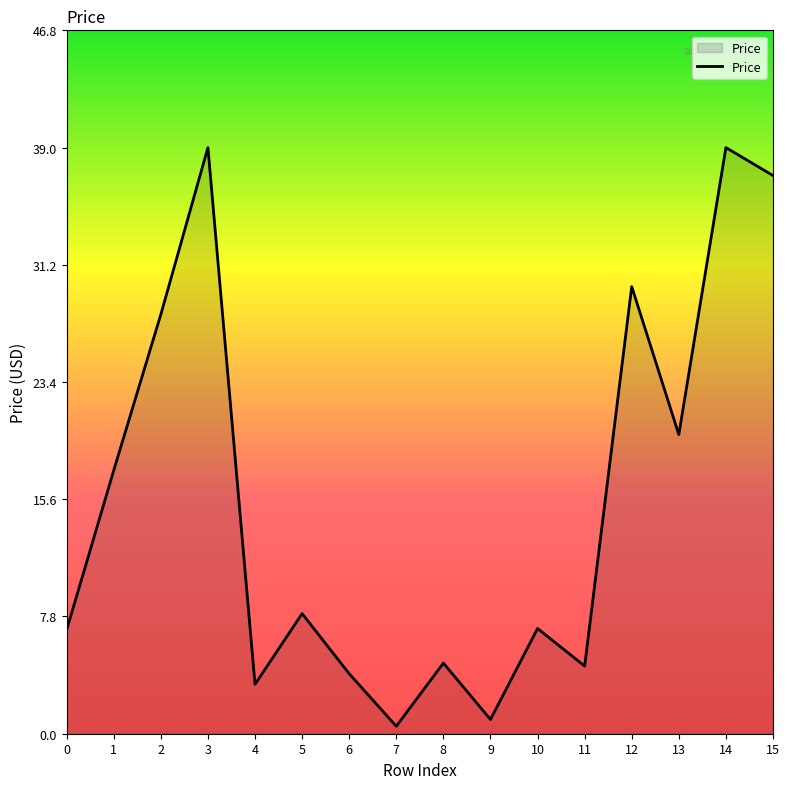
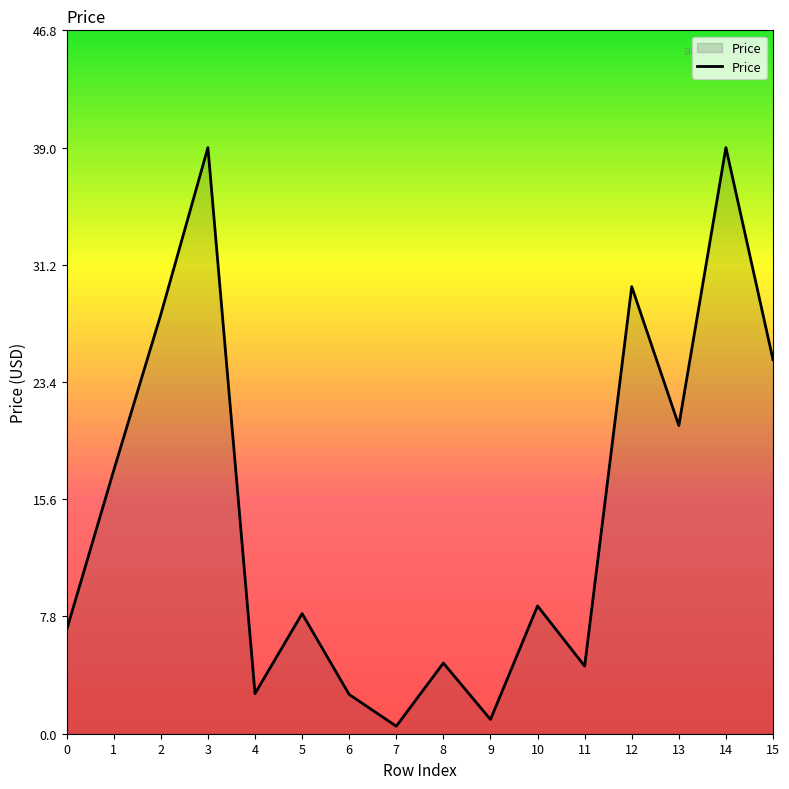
4: 3.3 -> 2.7
6: 4.0 -> 2.6
10: 7.0 -> 8.5
13: 19.9 -> 20.5
15: 37.1 -> 24.9
